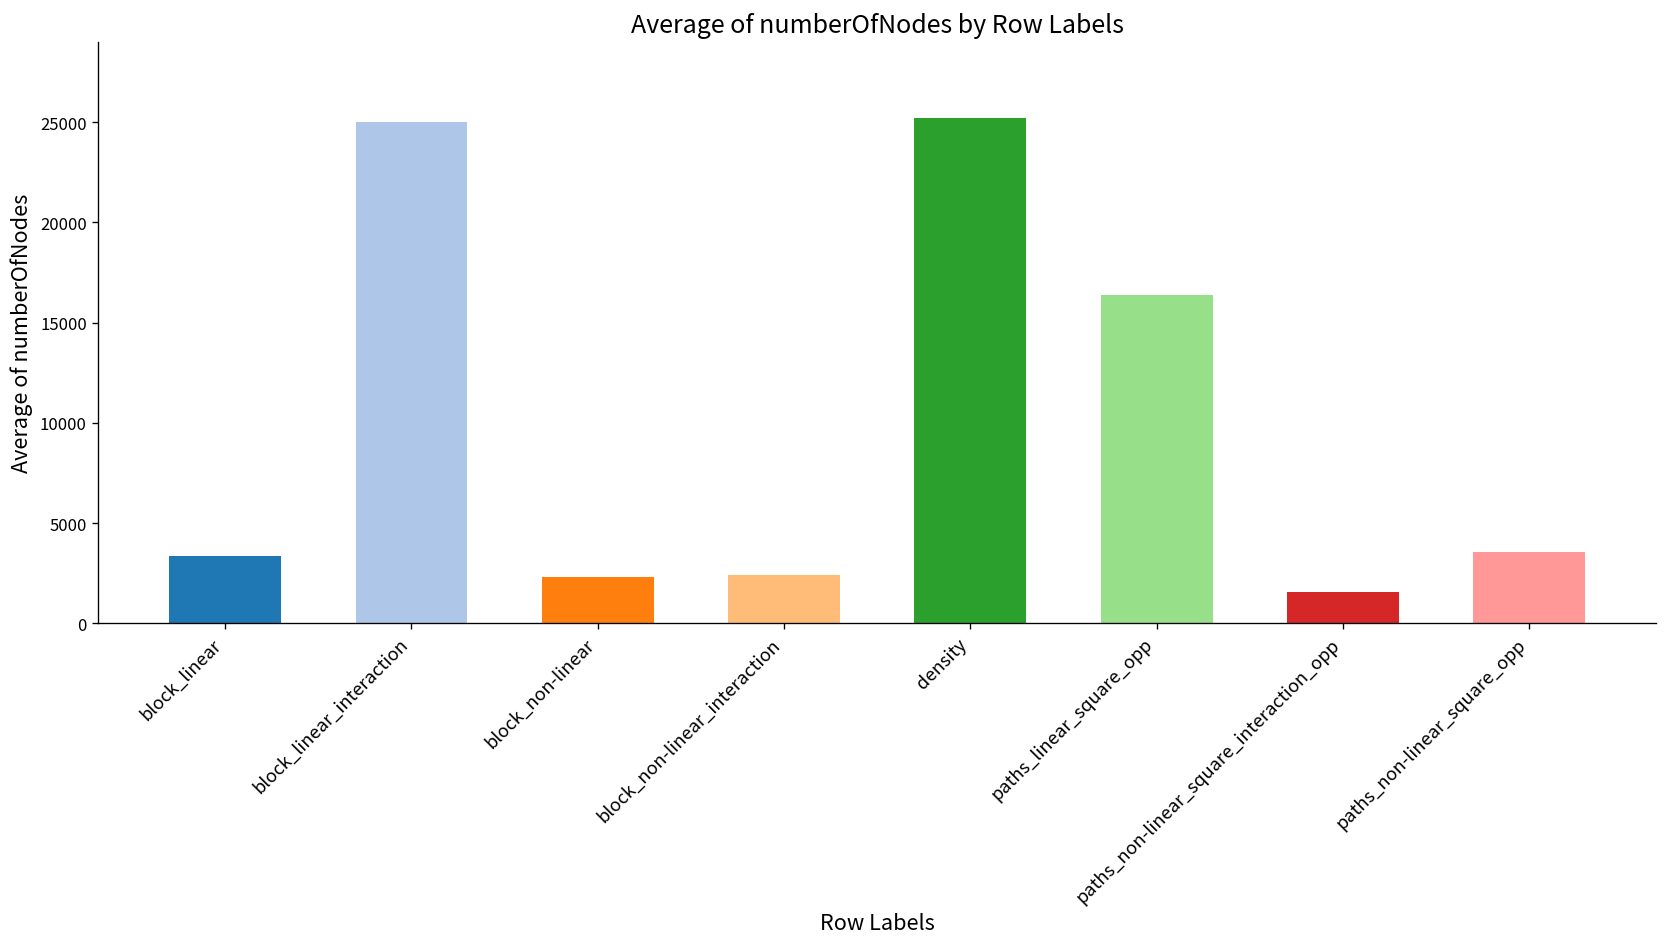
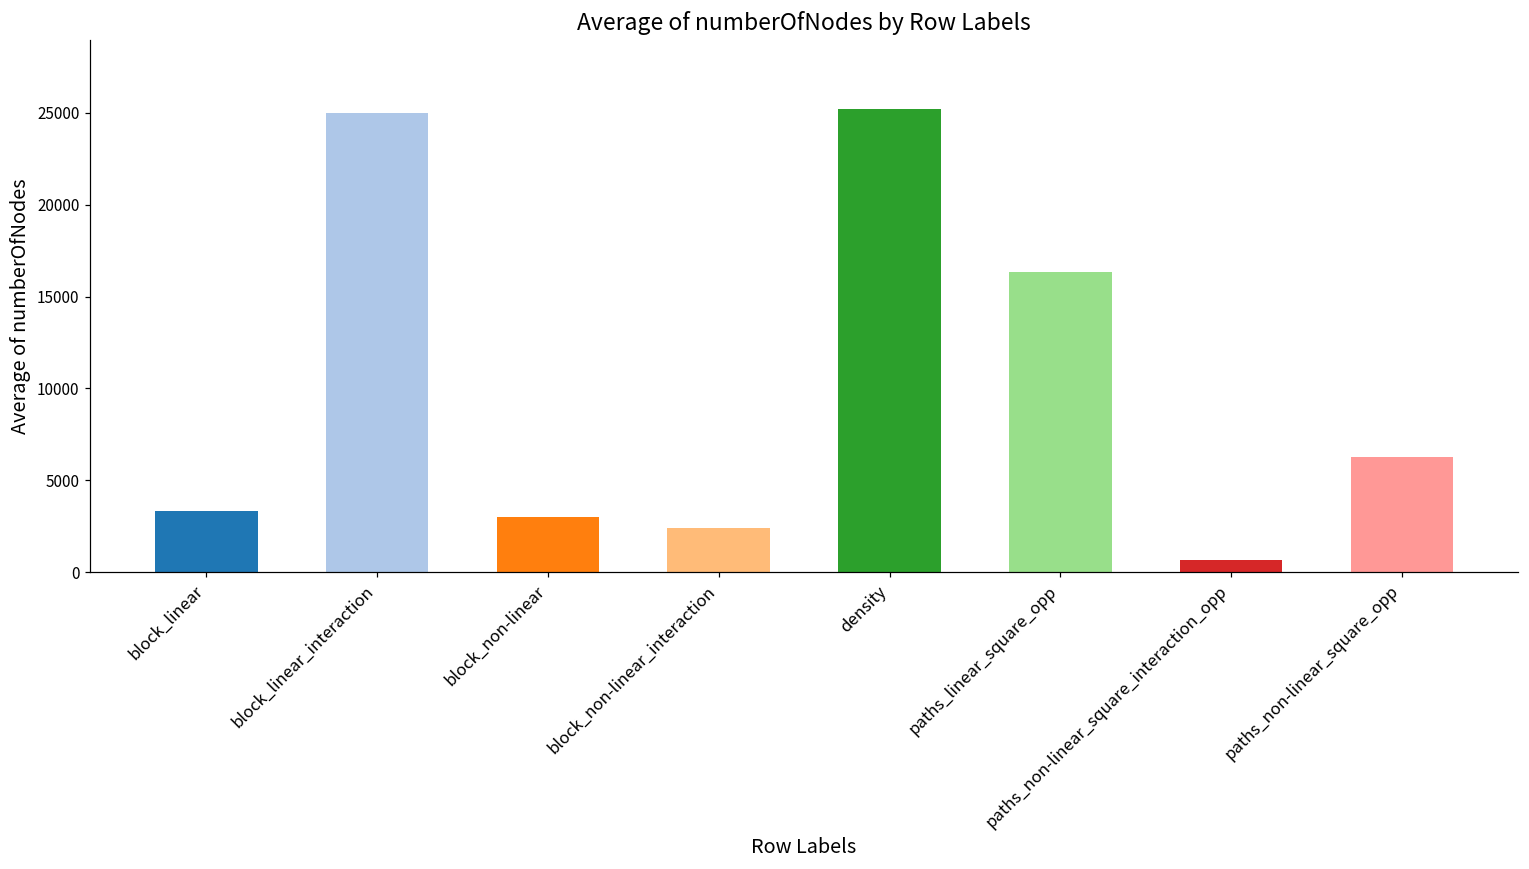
block_non-linear: 2300 -> 3000
paths_non-linear_square_interaction_opp: 1600 -> 700
paths_non-linear_square_opp: 3600 -> 6300
